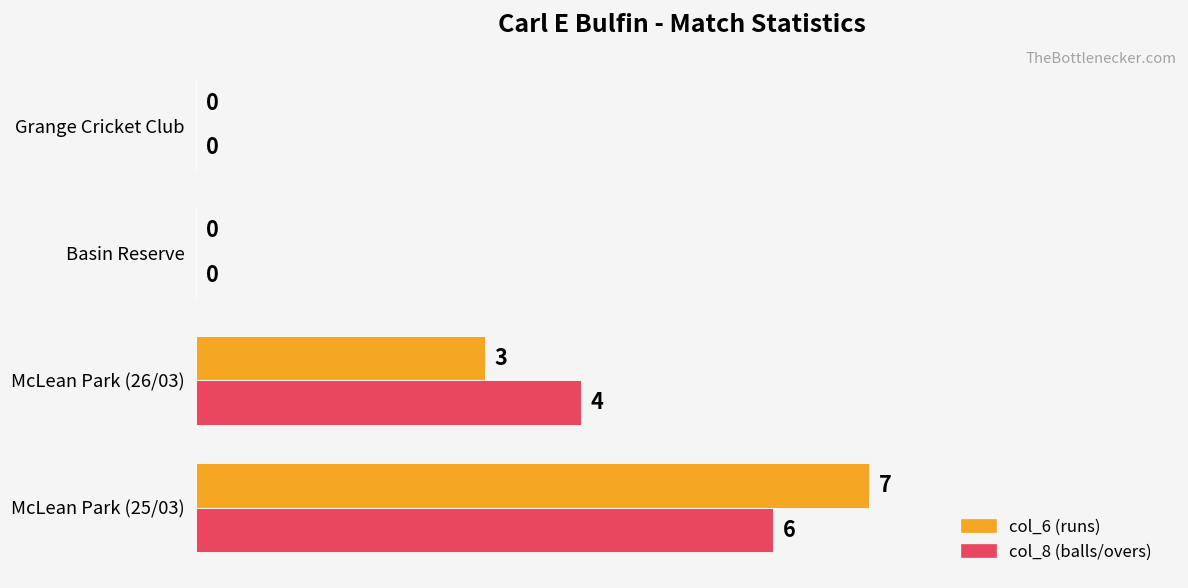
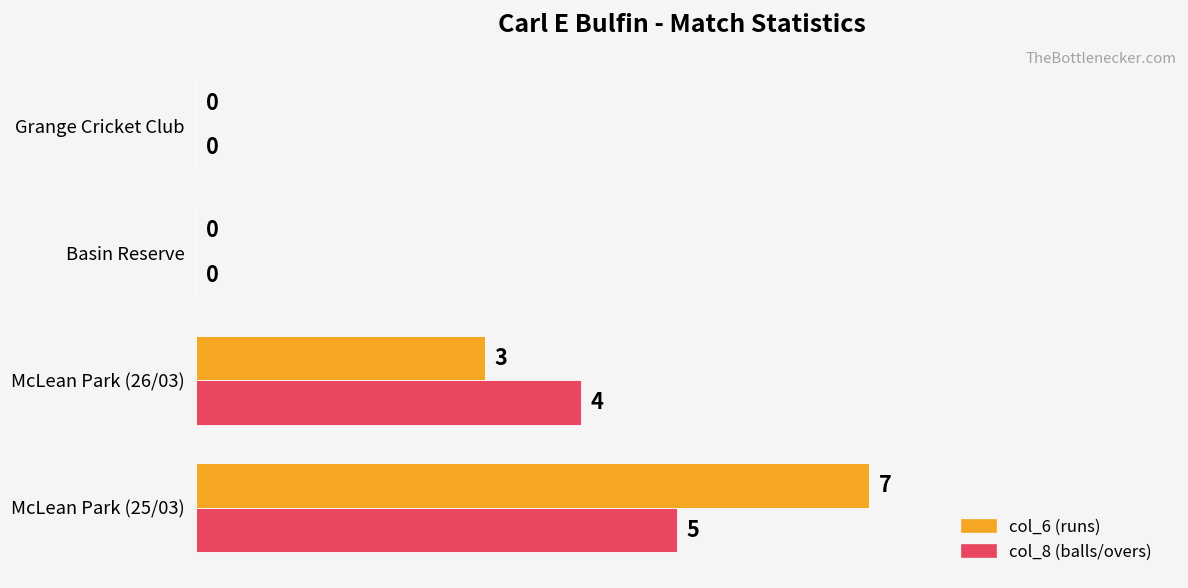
col_8 (balls/overs), McLean Park (25/03): 6 -> 5
